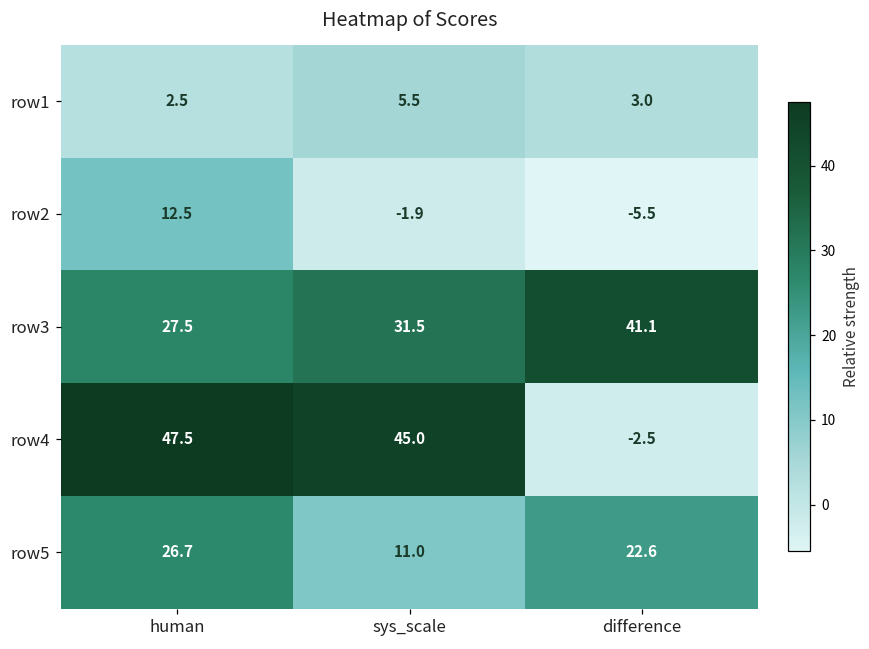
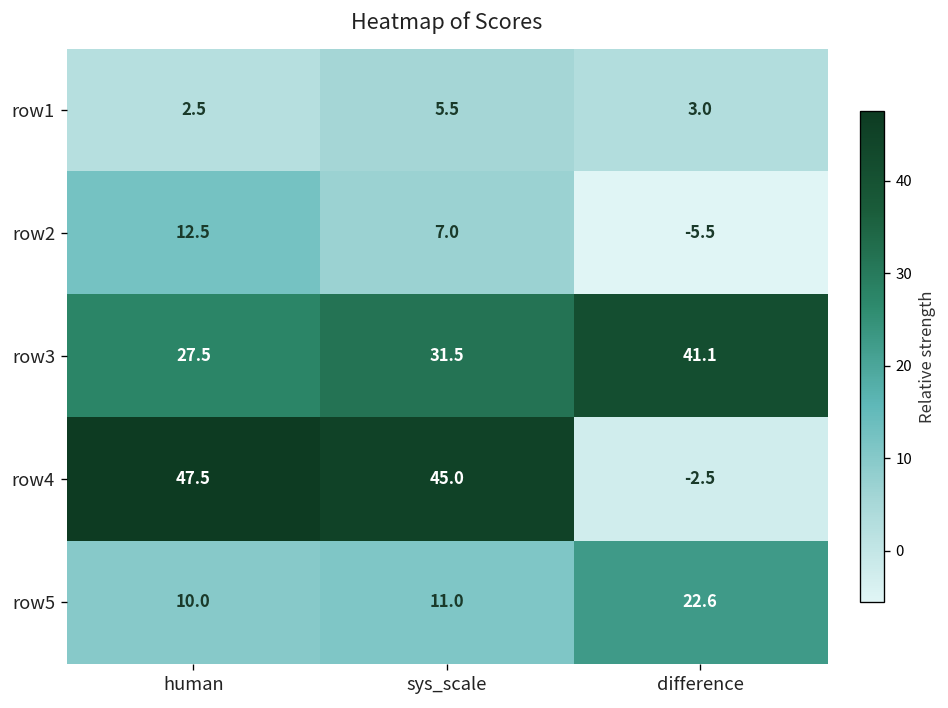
row2, sys_scale: -1.9 -> 7.0
row5, human: 26.7 -> 10.0
